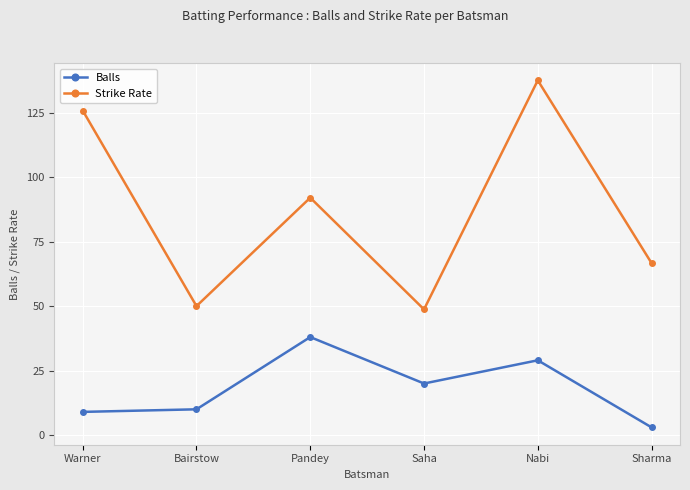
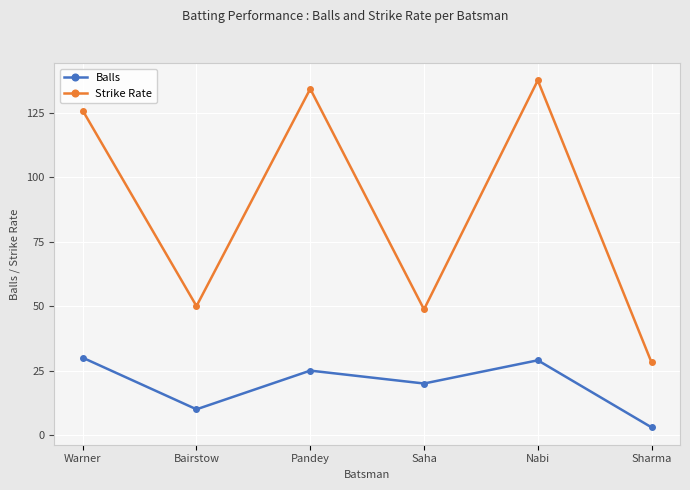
Balls, Warner: 9 -> 30
Balls, Pandey: 38 -> 25
Strike Rate, Pandey: 92 -> 134
Strike Rate, Sharma: 67 -> 28
